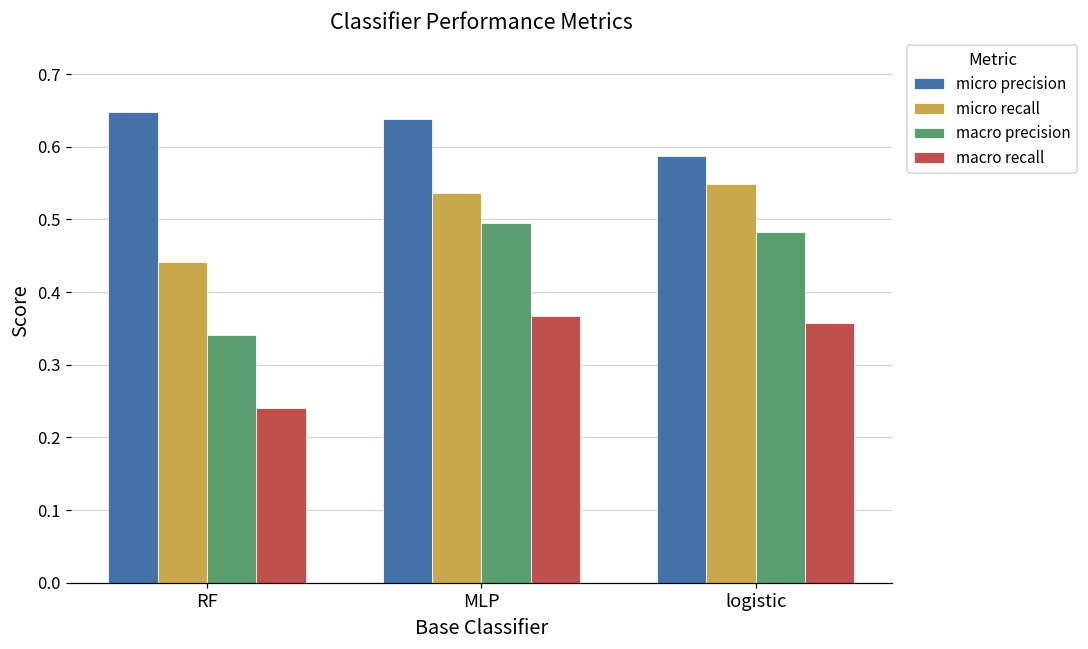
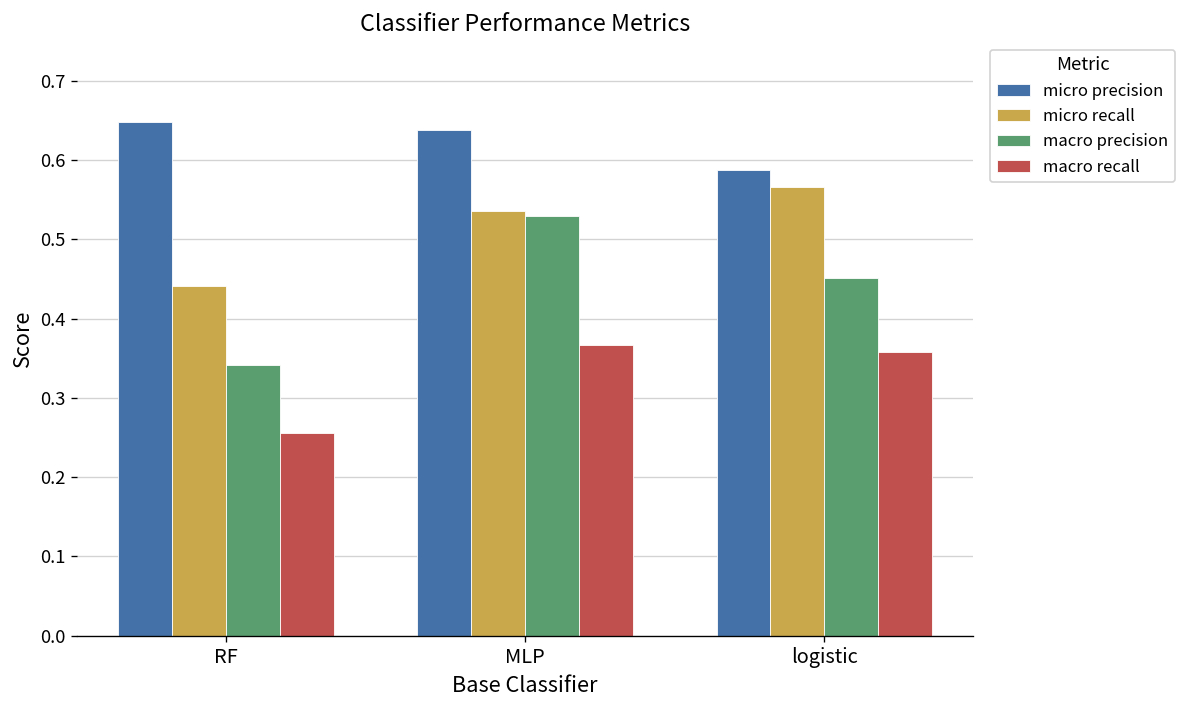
macro recall, RF: 0.24 -> 0.26
macro precision, MLP: 0.49 -> 0.53
micro recall, logistic: 0.55 -> 0.57
macro precision, logistic: 0.48 -> 0.45
